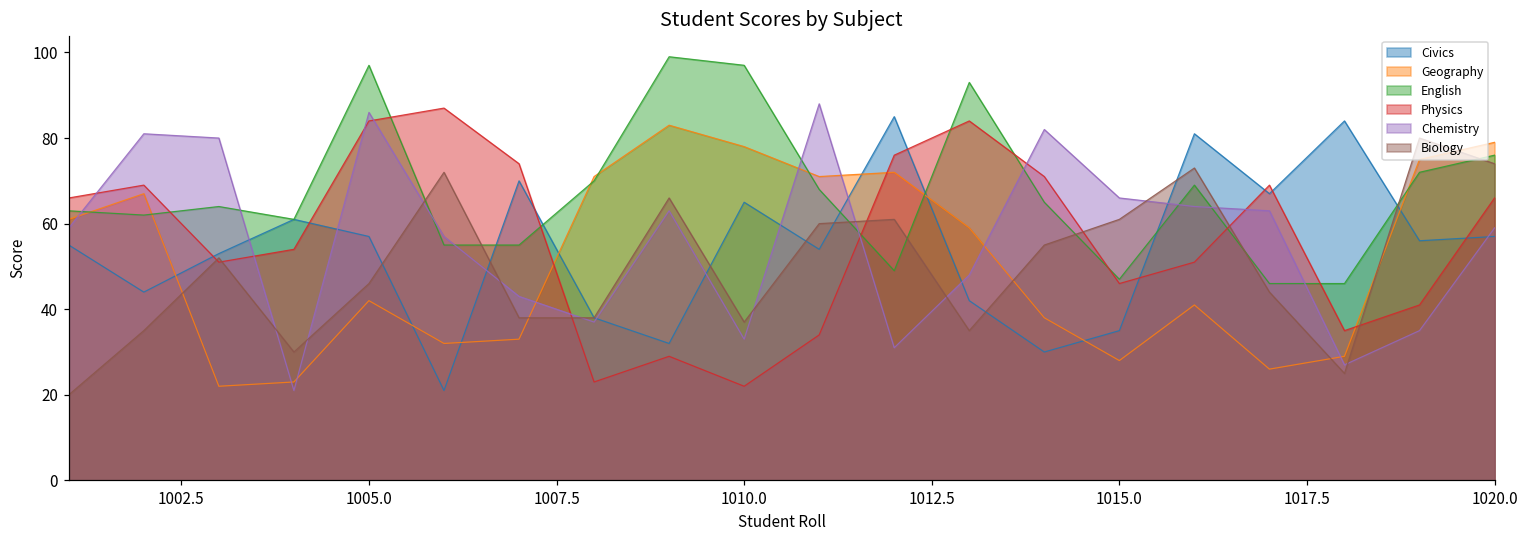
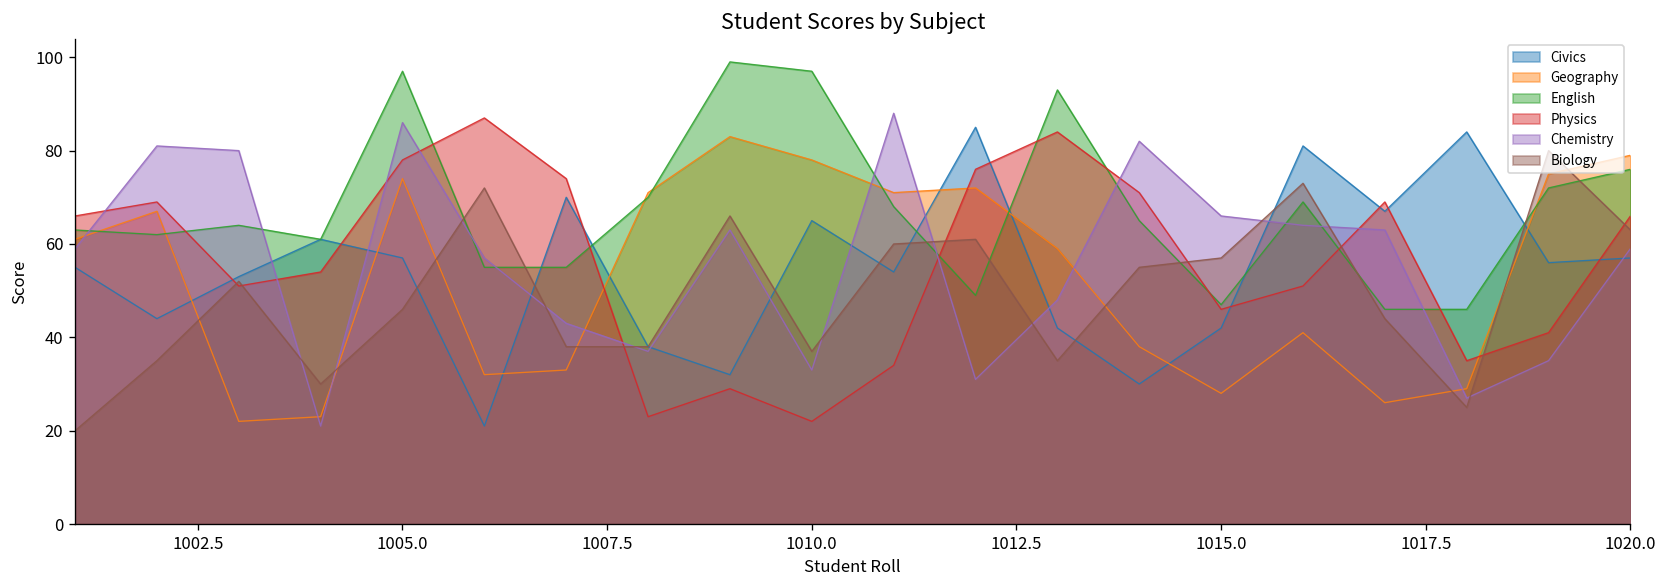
Geography, 1005.0: 42 -> 74
Physics, 1005.0: 84 -> 78
Civics, 1015.0: 35 -> 42
Biology, 1015.0: 61 -> 57
Biology, 1020.0: 74 -> 63
